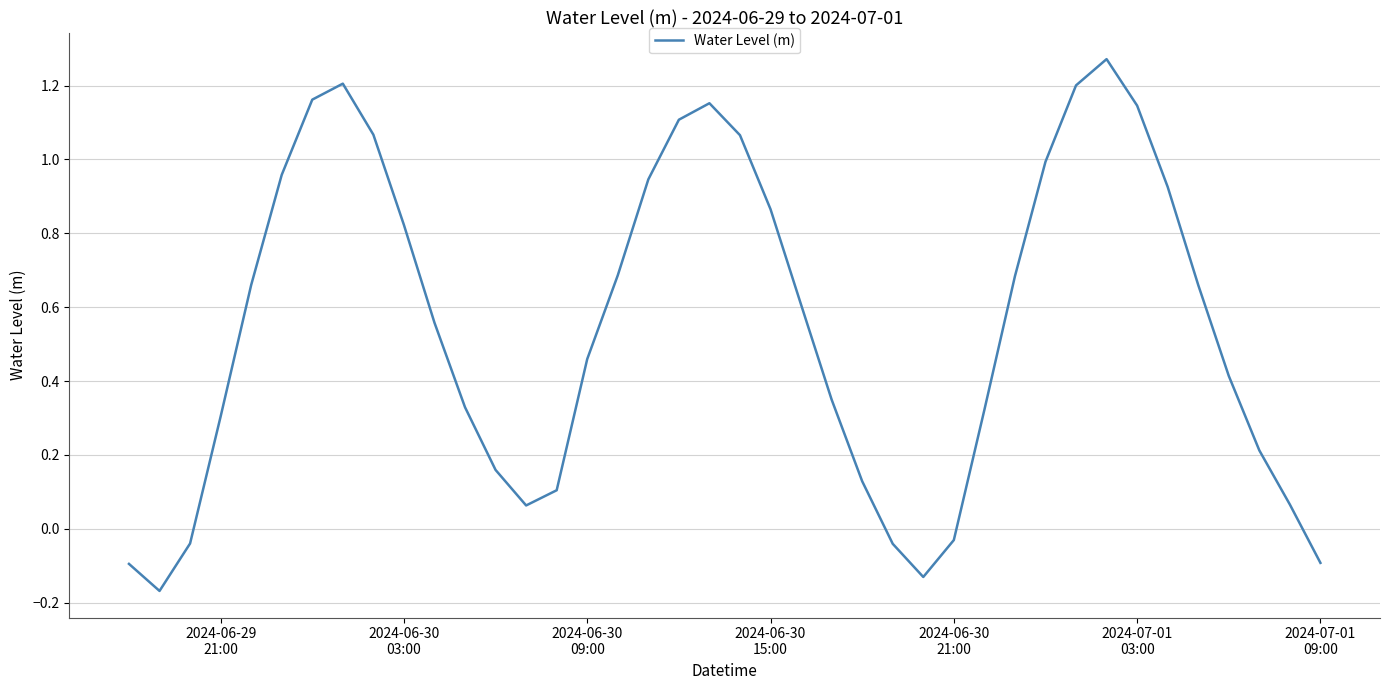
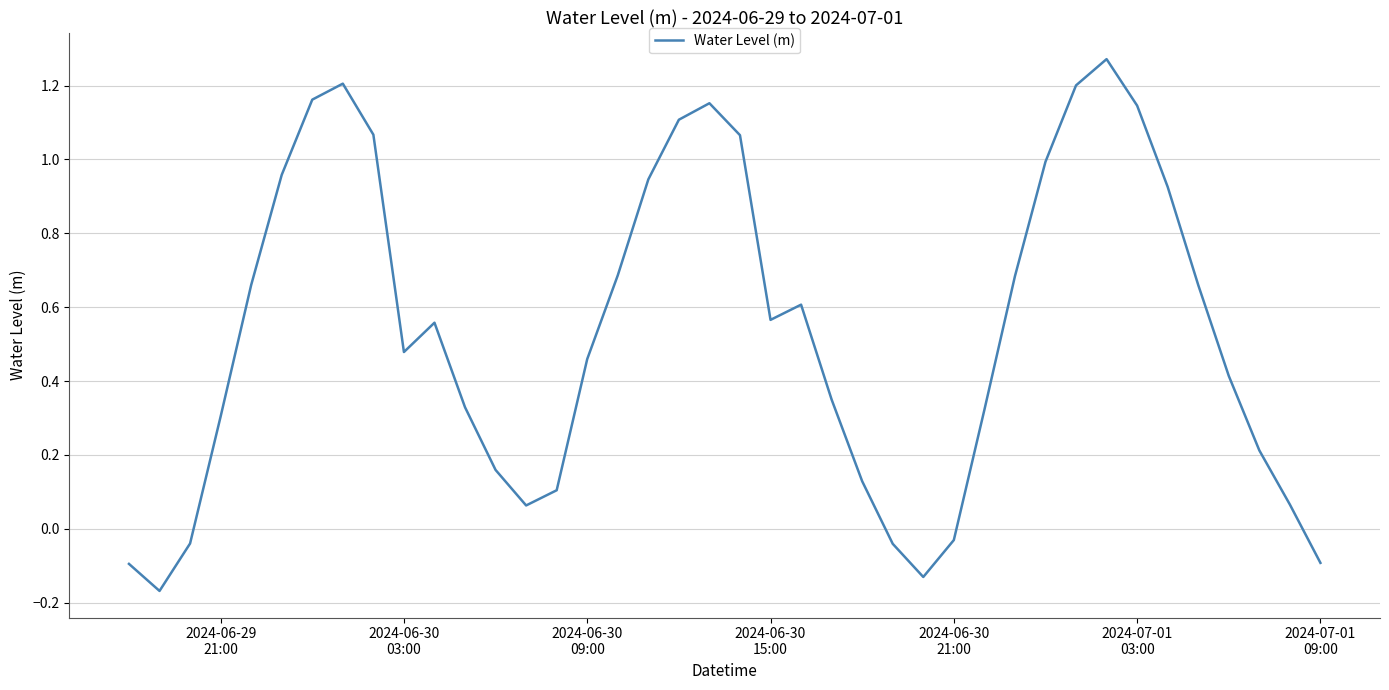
2024-06-30 03:00: 0.82 -> 0.48
2024-06-30 15:00: 0.87 -> 0.57
